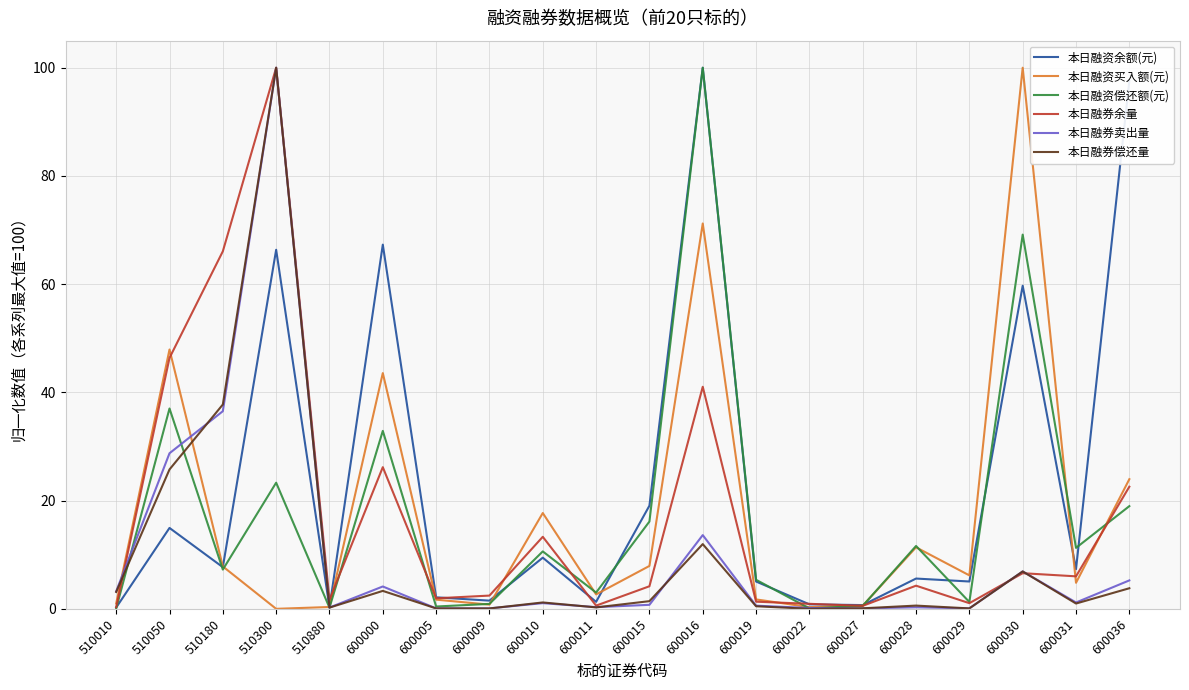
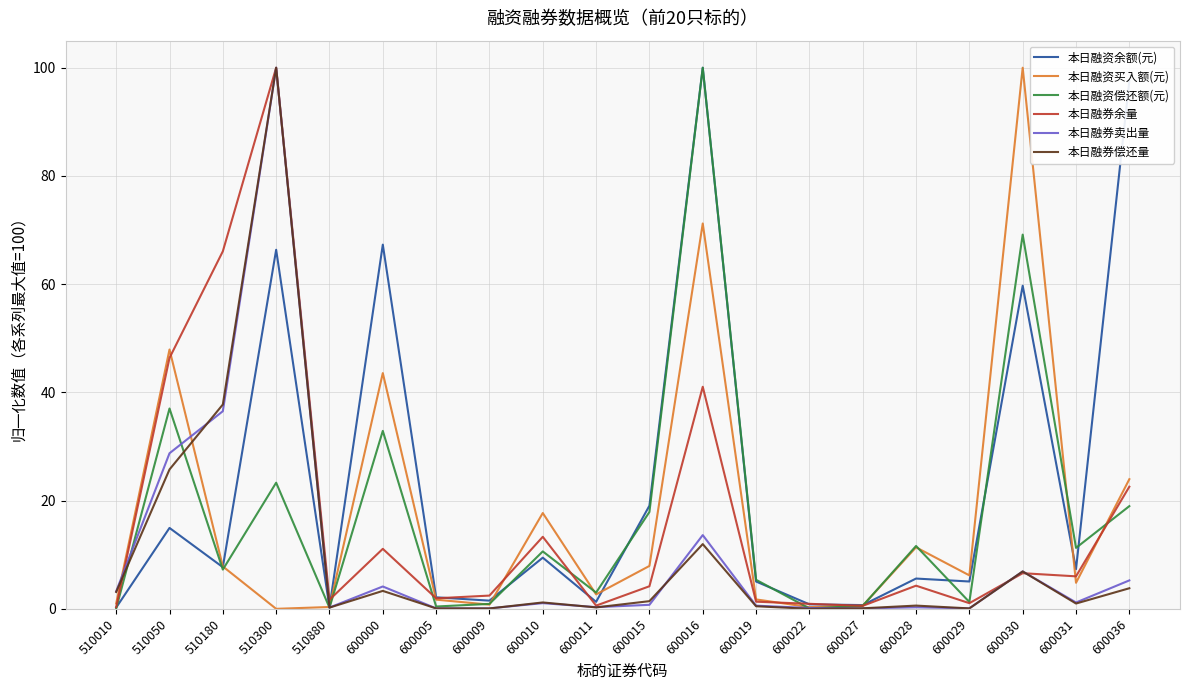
本日融券余量, 600000: 26 -> 11
本日融资偿还额(元), 600015: 16 -> 18
